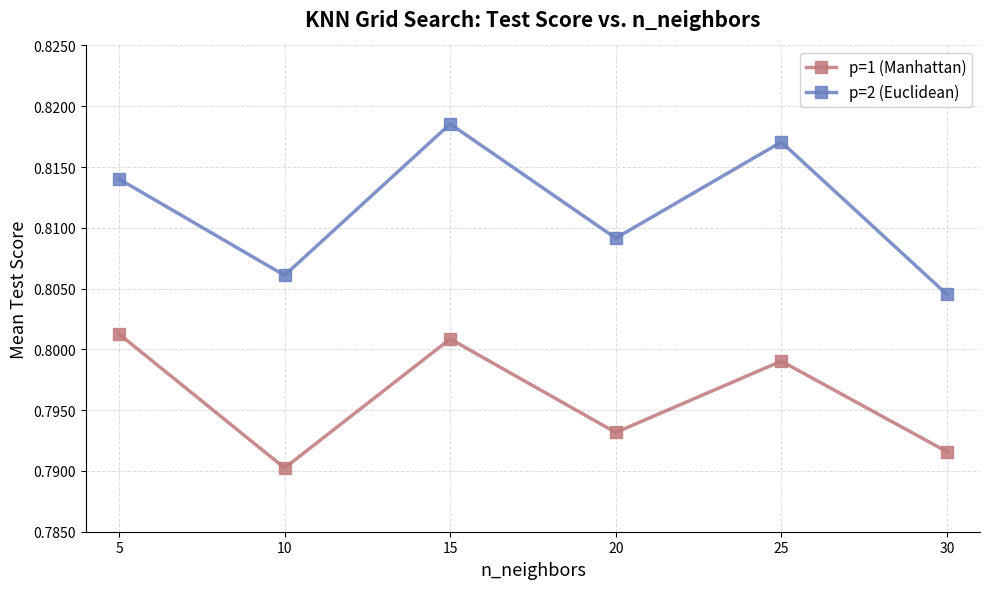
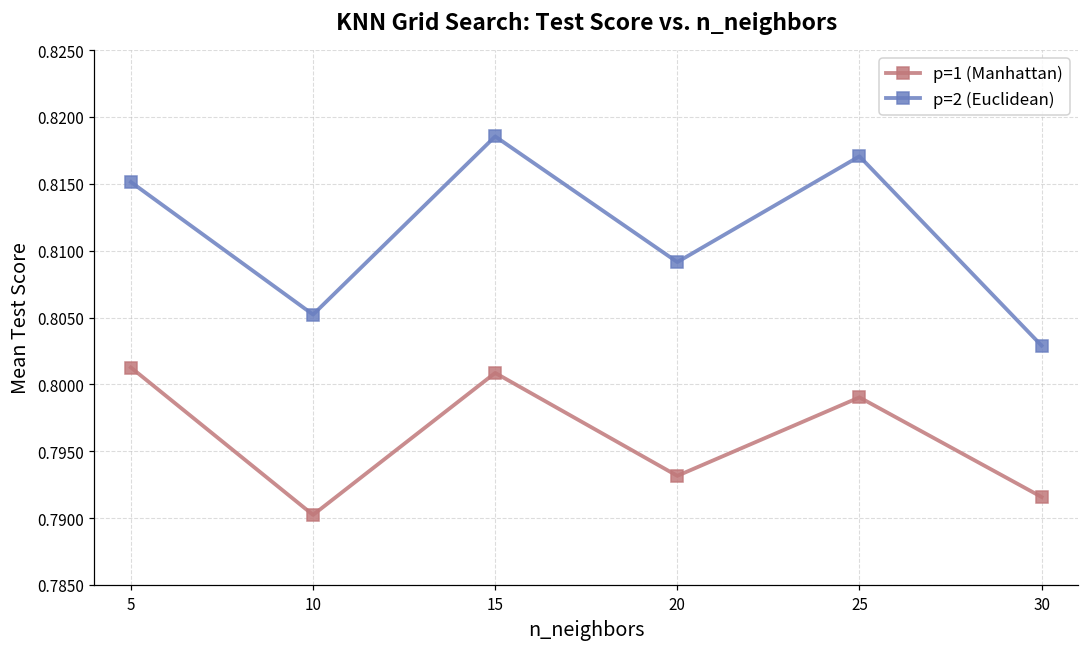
p=2 (Euclidean), 5: 0.8140 -> 0.8151
p=2 (Euclidean), 10: 0.8061 -> 0.8052
p=2 (Euclidean), 30: 0.8045 -> 0.8029
